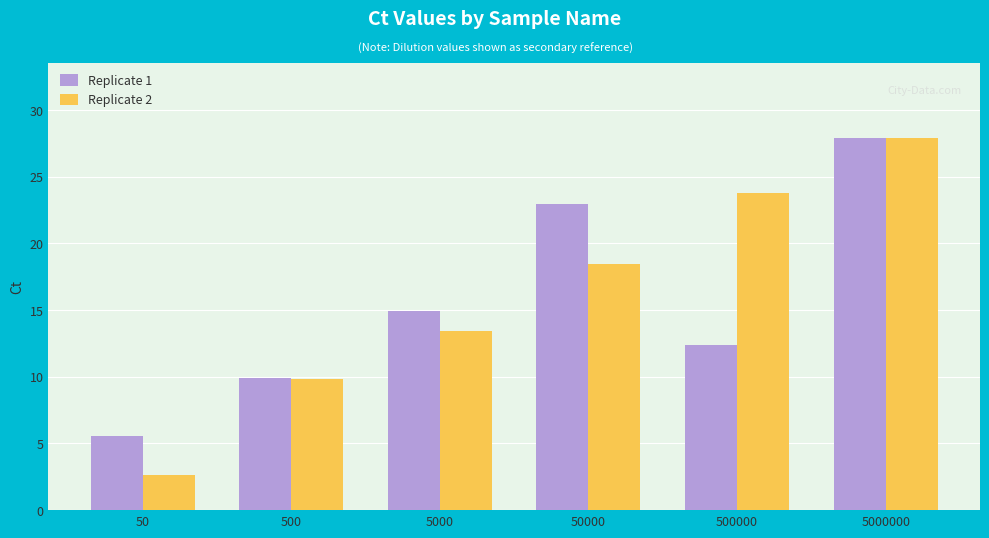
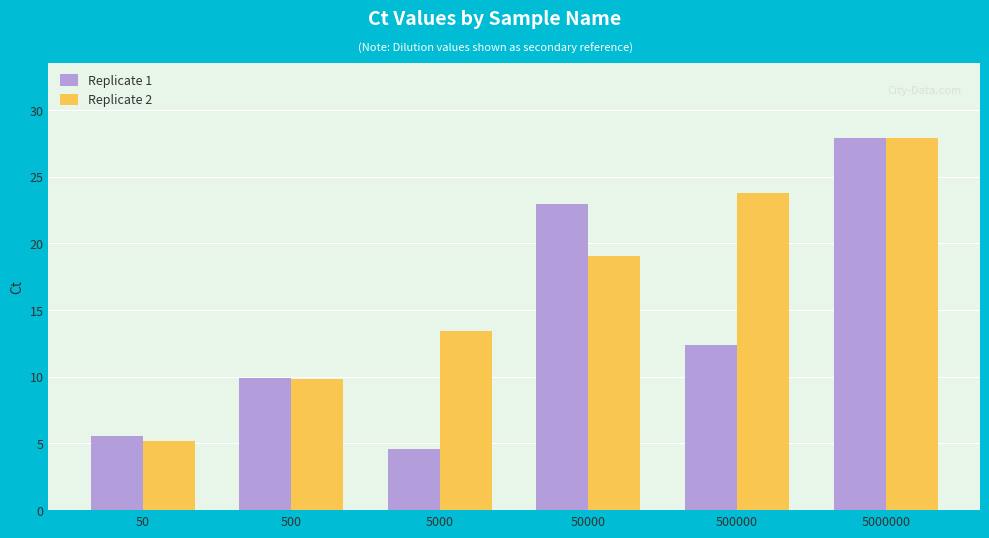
Replicate 2, 50: 2.7 -> 5.2
Replicate 1, 5000: 14.9 -> 4.6
Replicate 2, 50000: 18.4 -> 19.1
